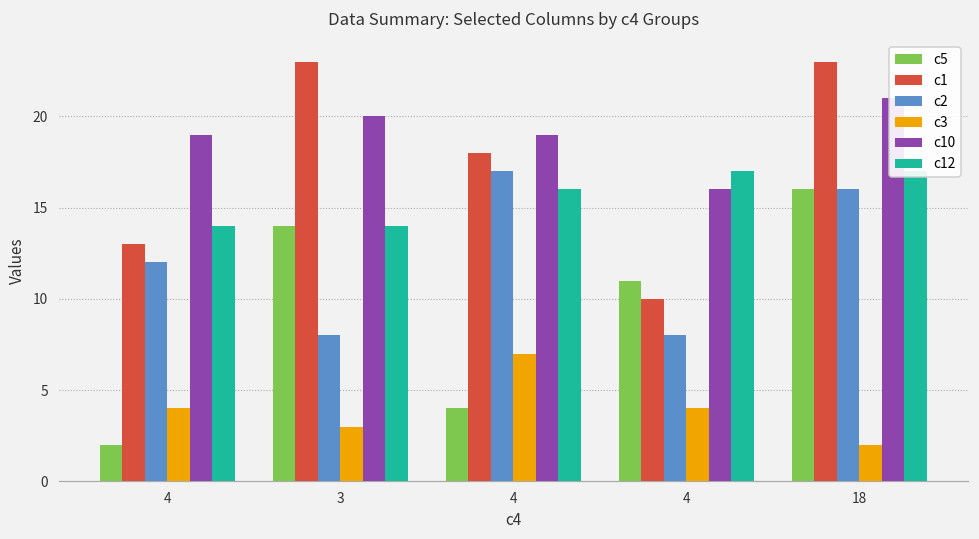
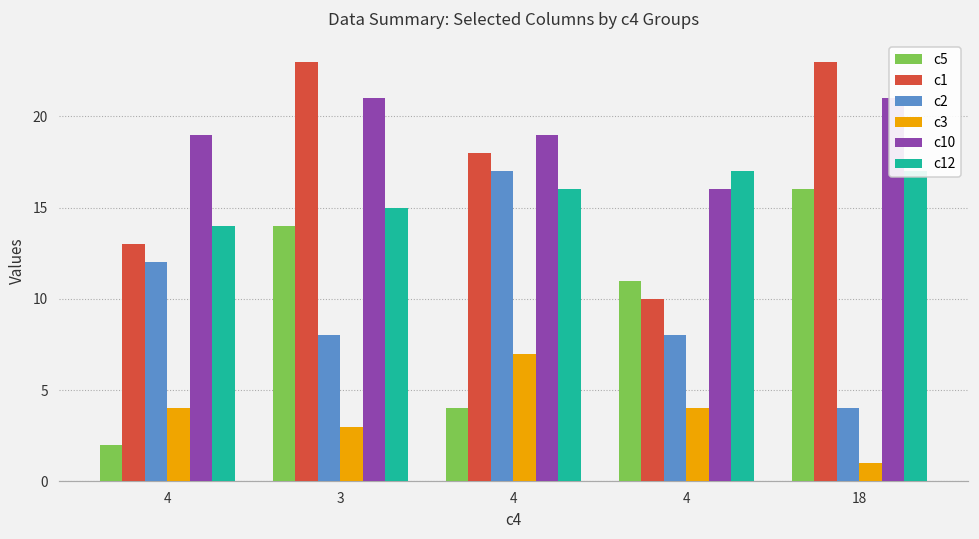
c10, 3: 20 -> 21
c12, 3: 14 -> 15
c2, 18: 16 -> 4
c3, 18: 2 -> 1
